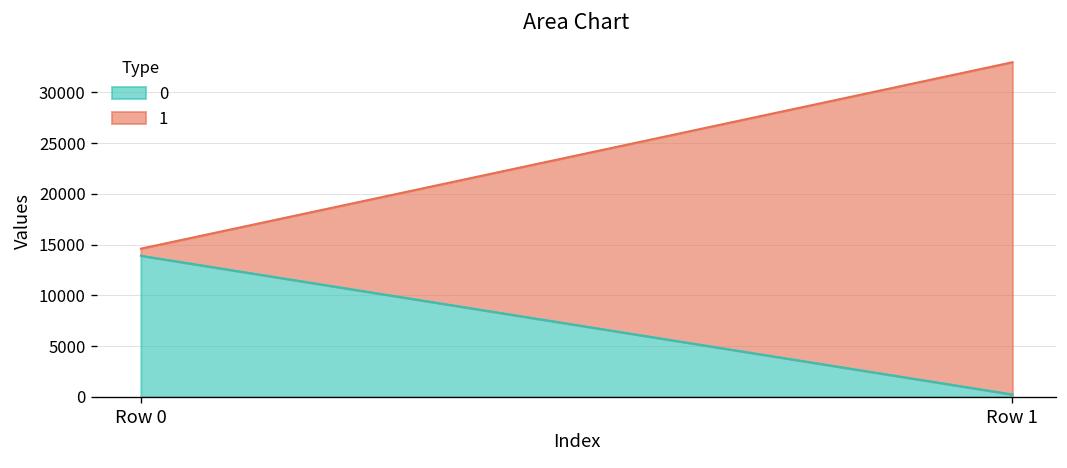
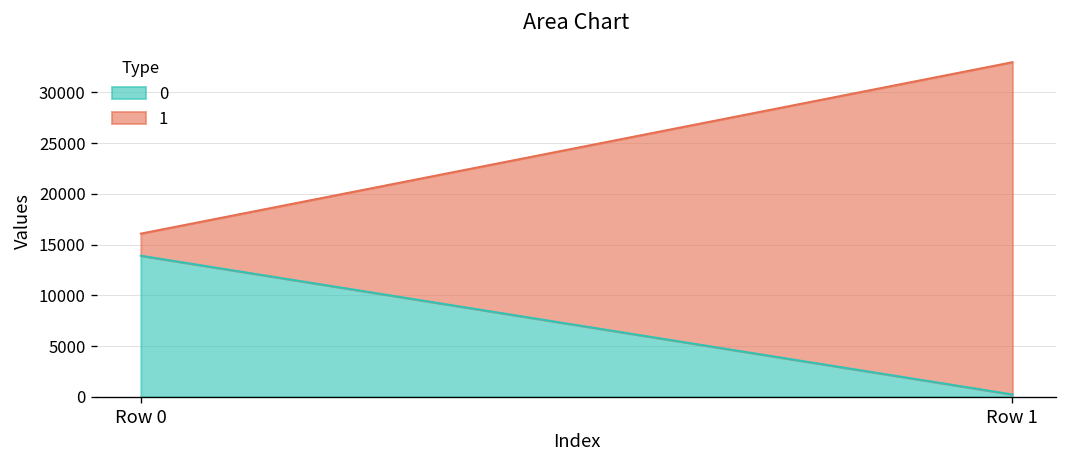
1, Row 0: 1000 -> 2000
